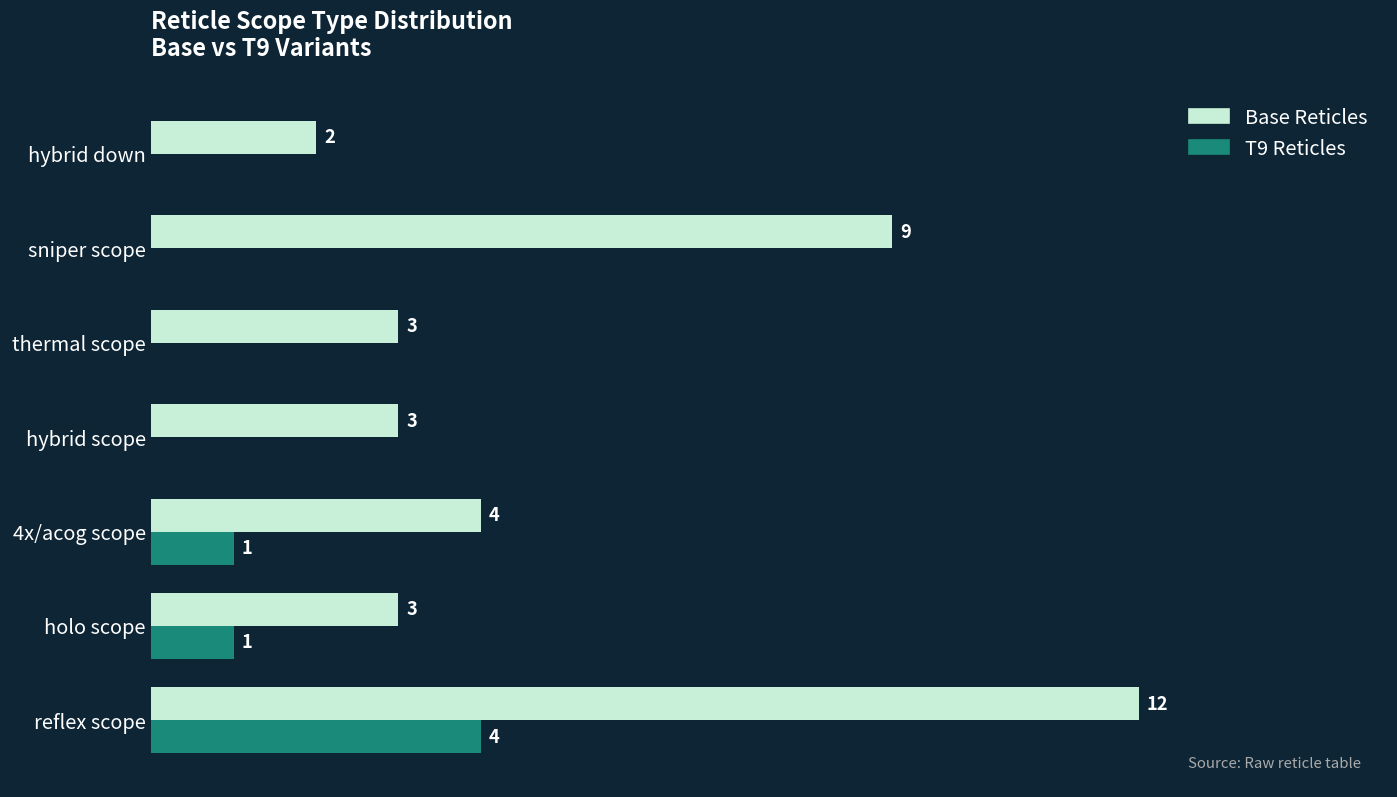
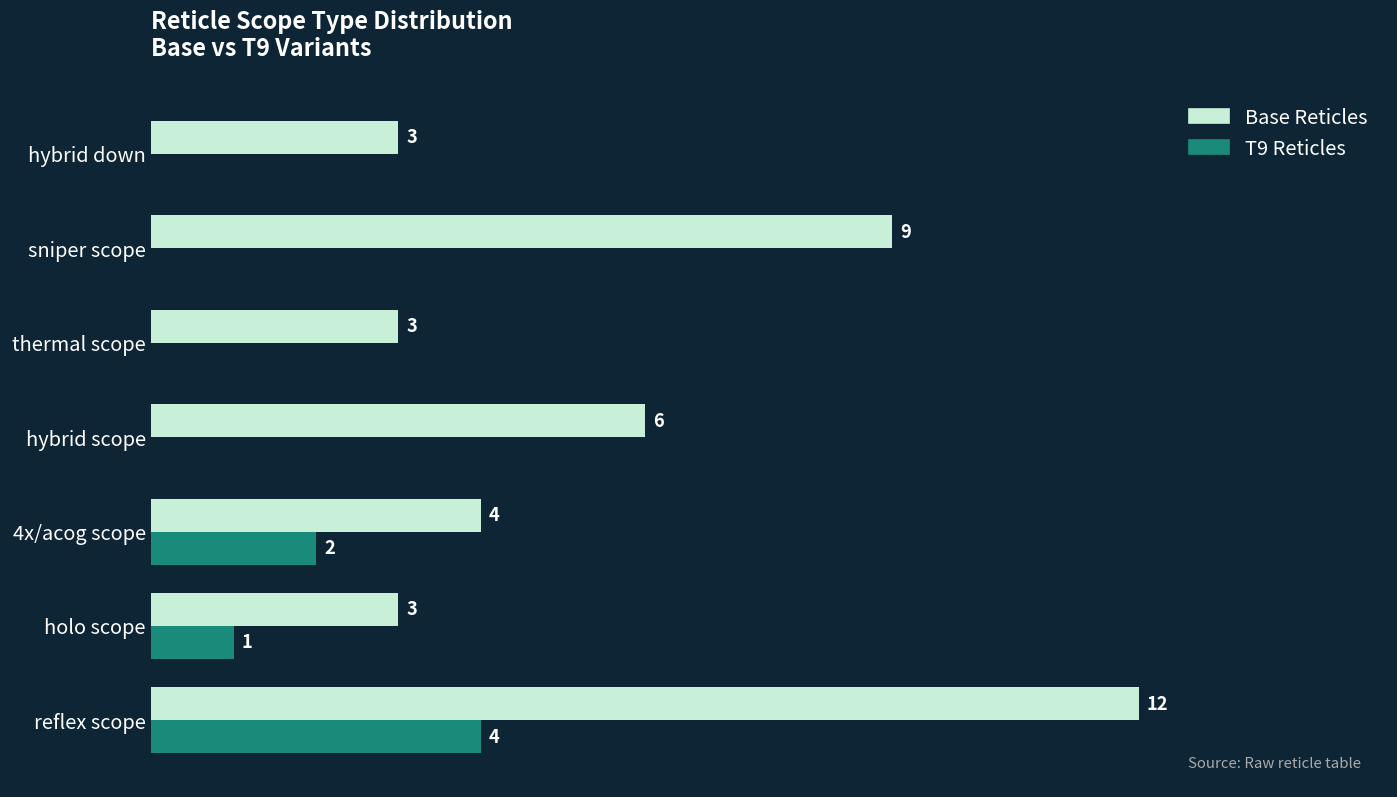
Base Reticles, hybrid down: 2 -> 3
Base Reticles, hybrid scope: 3 -> 6
T9 Reticles, 4x/acog scope: 1 -> 2
